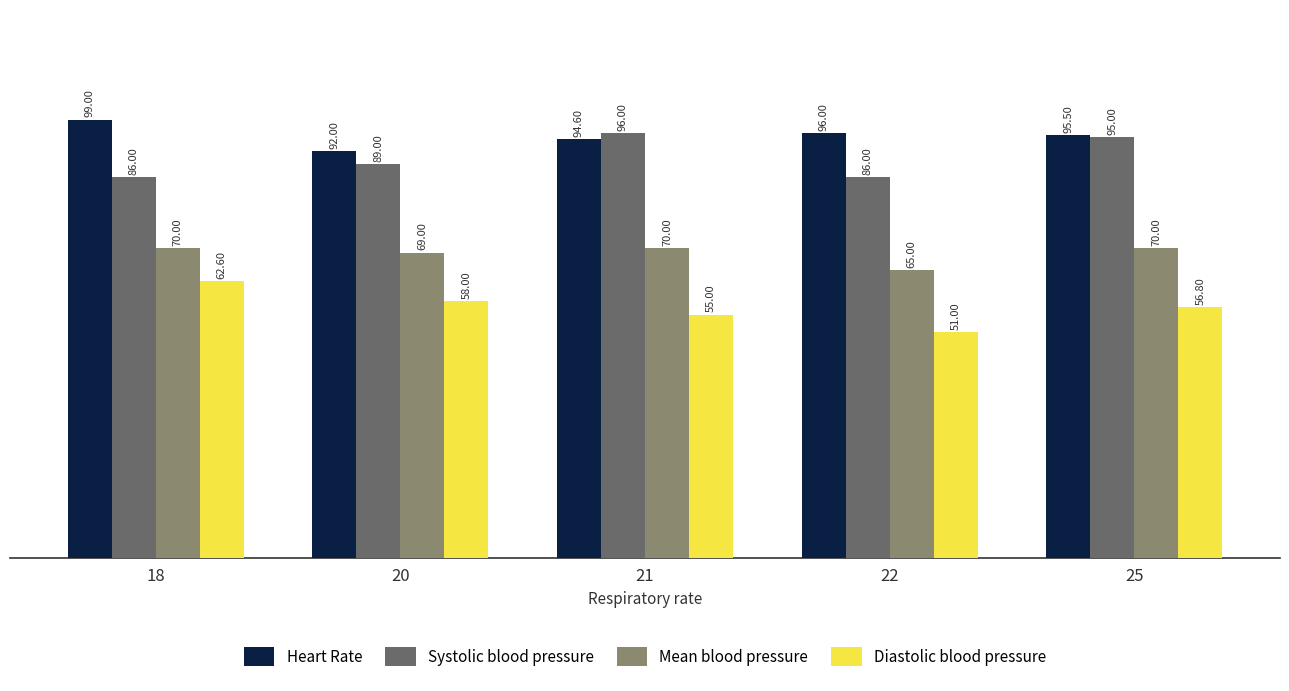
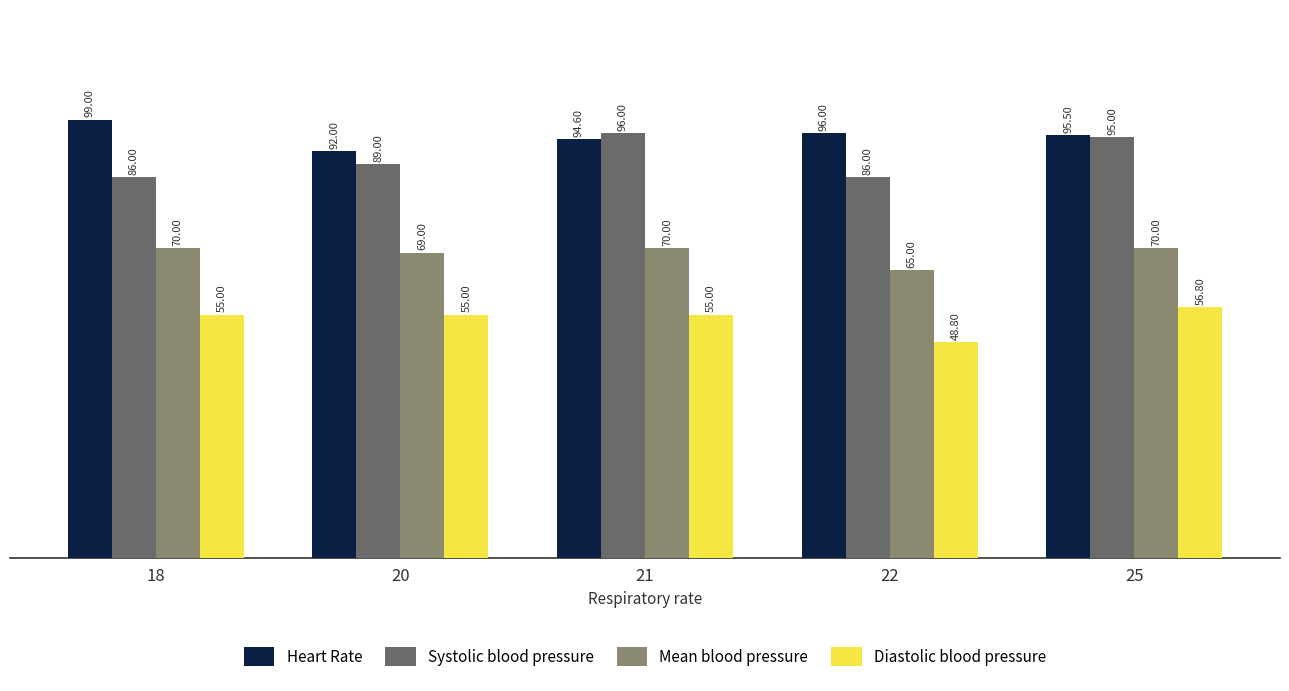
Diastolic blood pressure, 18: 62.60 -> 55.00
Diastolic blood pressure, 20: 58.00 -> 55.00
Diastolic blood pressure, 22: 51.00 -> 48.80
